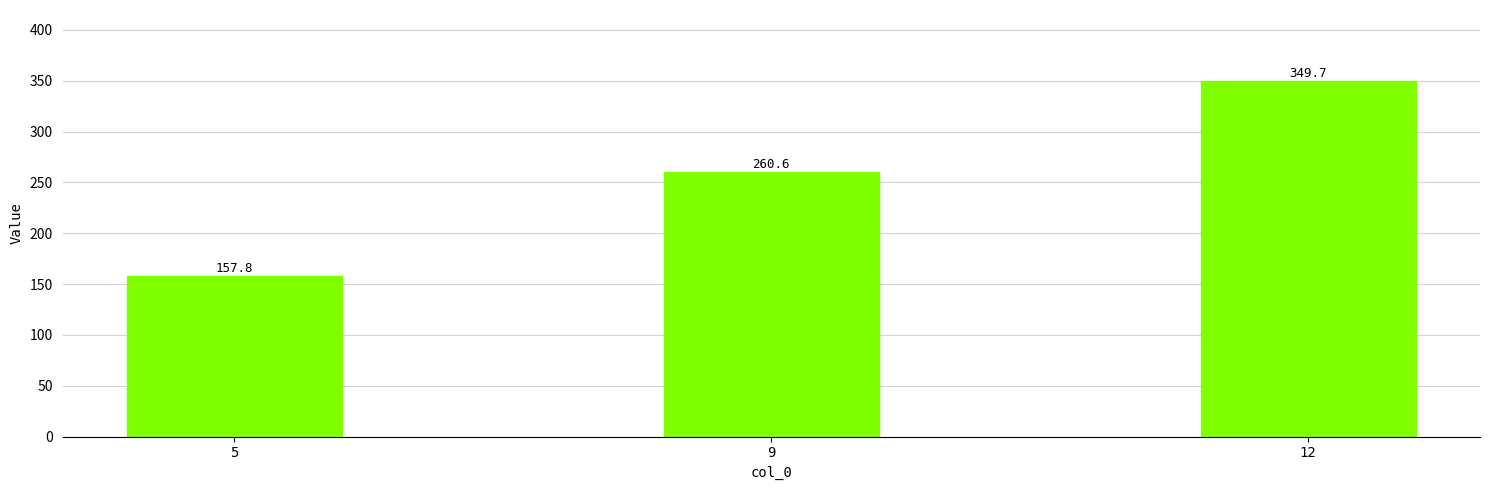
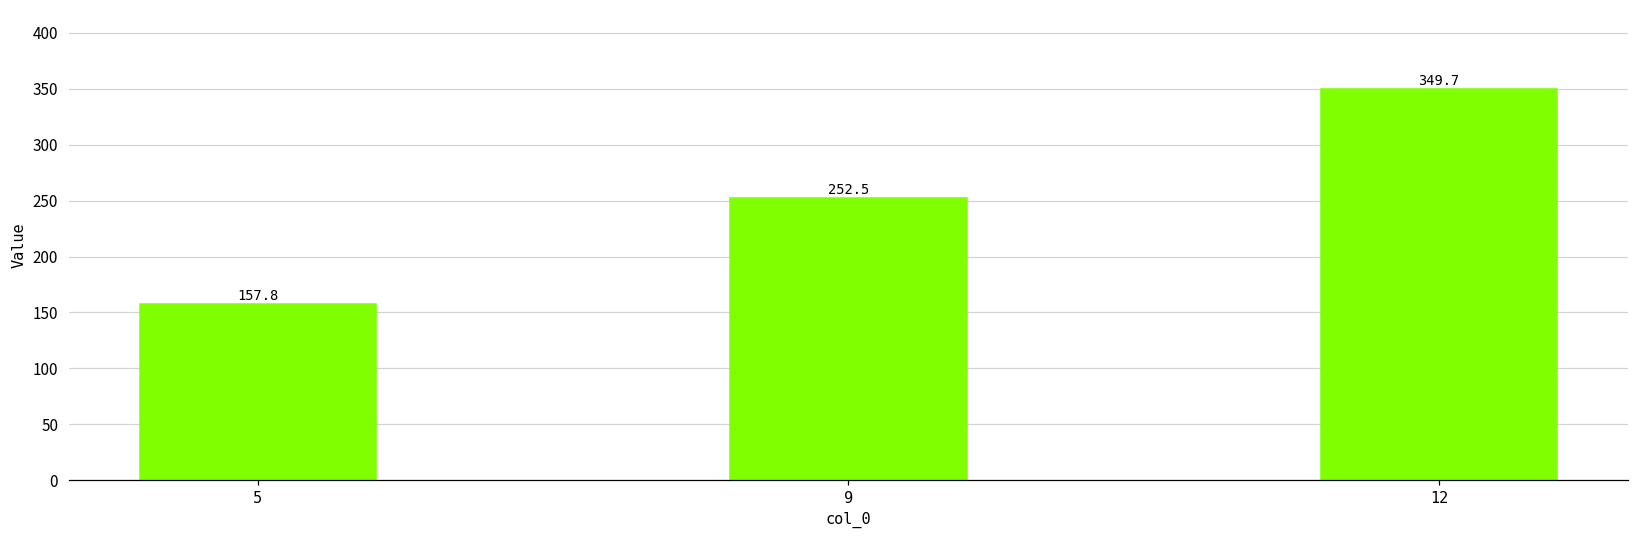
9: 260.6 -> 252.5
